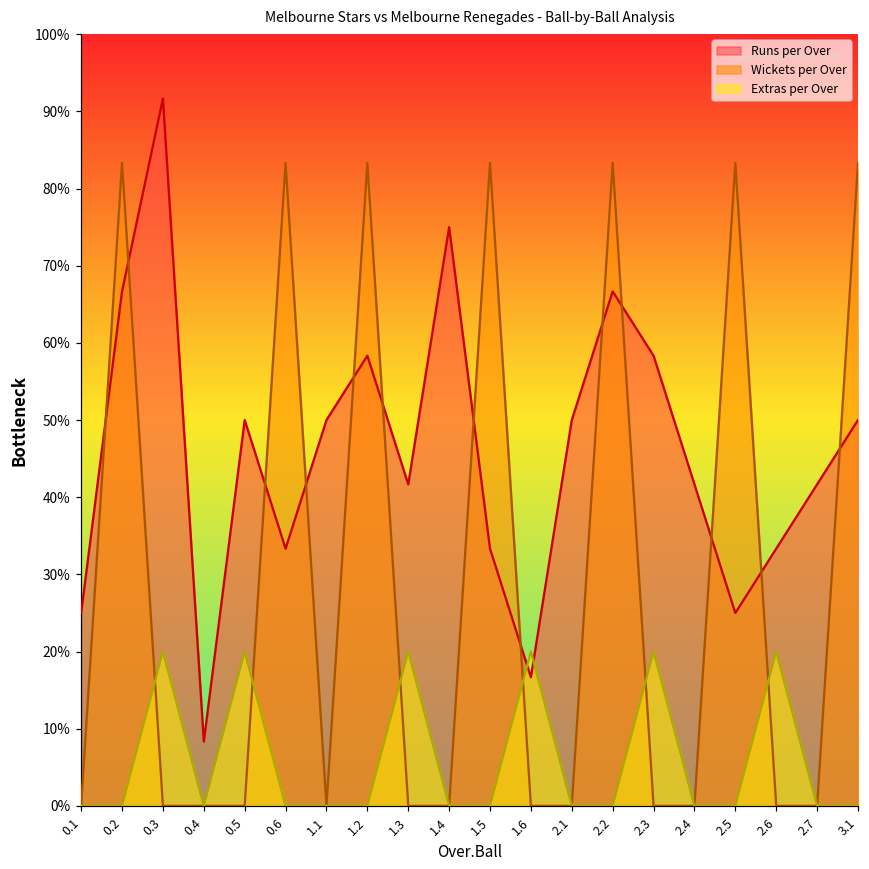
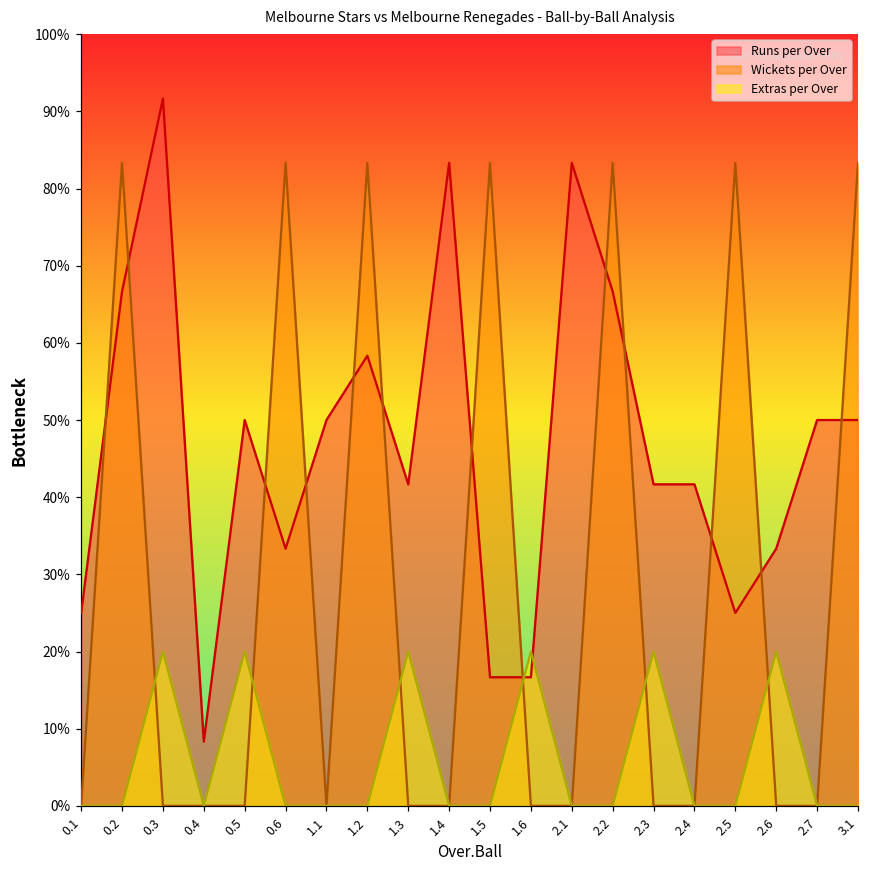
Runs per Over, 1.4: 75% -> 83%
Runs per Over, 1.5: 33% -> 17%
Runs per Over, 2.1: 50% -> 83%
Runs per Over, 2.3: 58% -> 42%
Runs per Over, 2.7: 42% -> 50%
